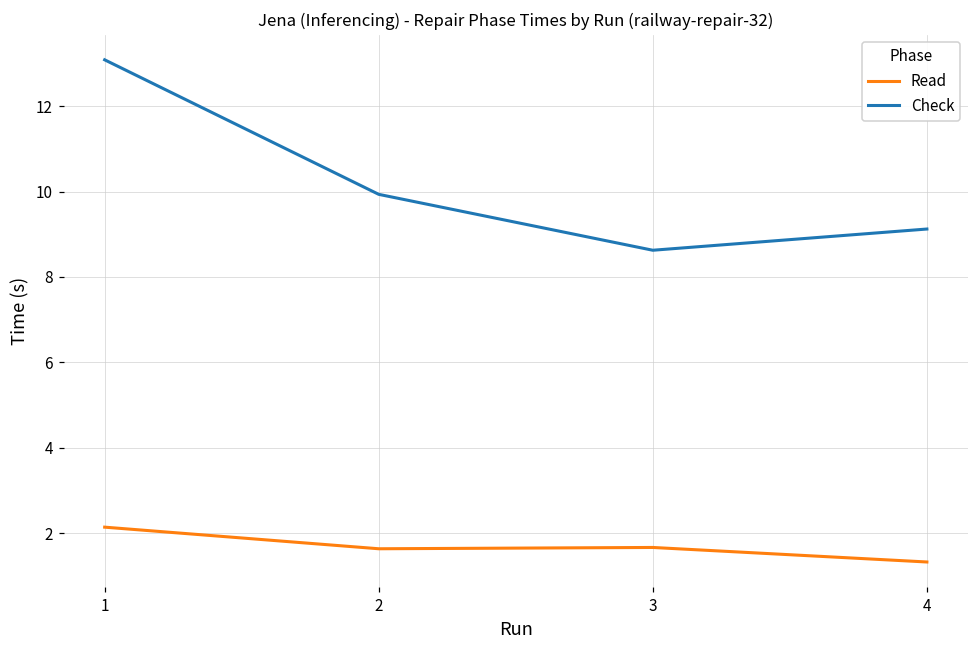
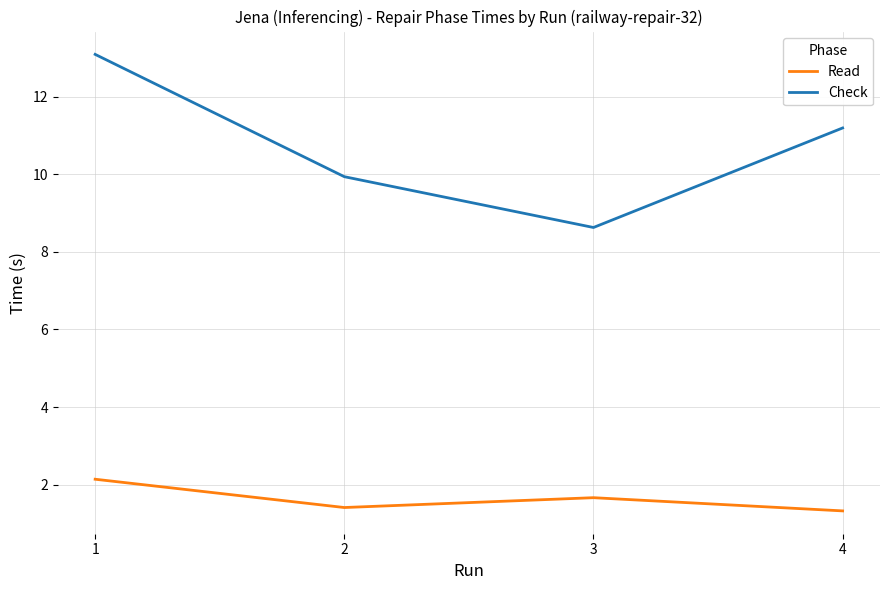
Read, 2: 1.6 -> 1.4
Check, 4: 9.1 -> 11.2
